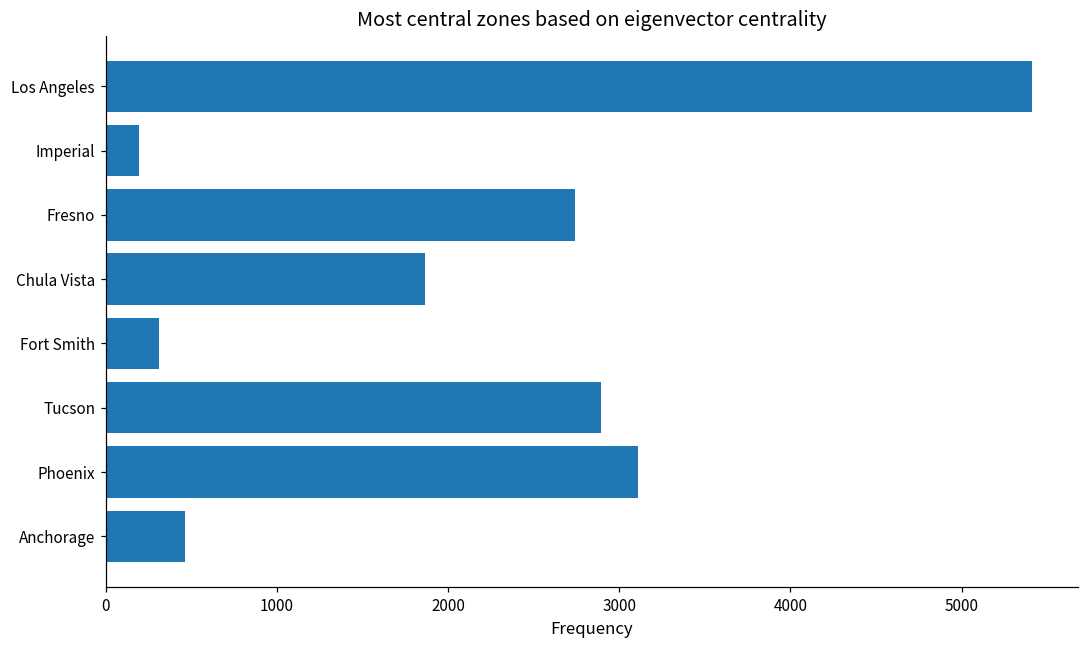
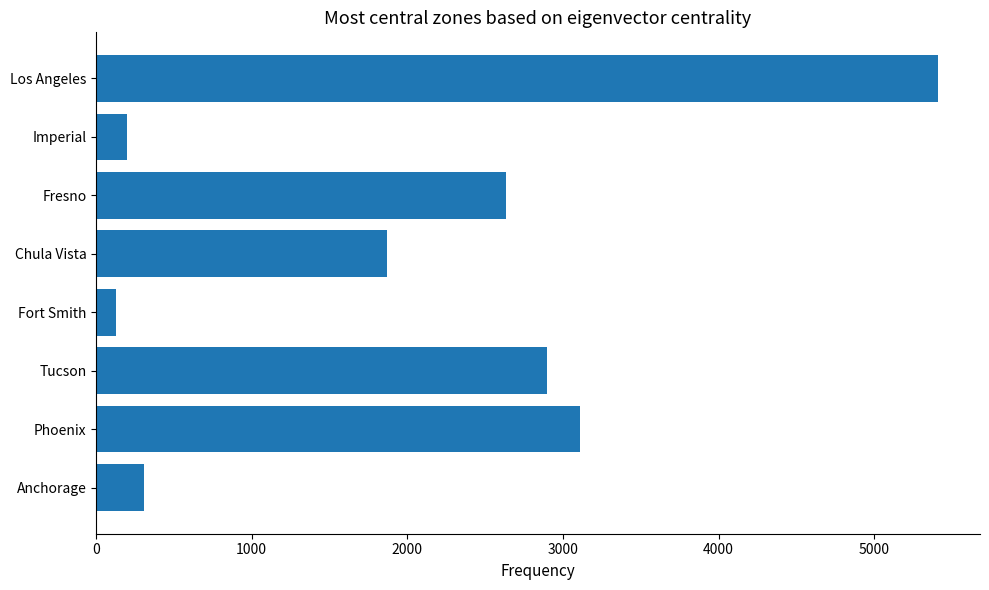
Fresno: 2740 -> 2640
Fort Smith: 310 -> 130
Anchorage: 460 -> 310
